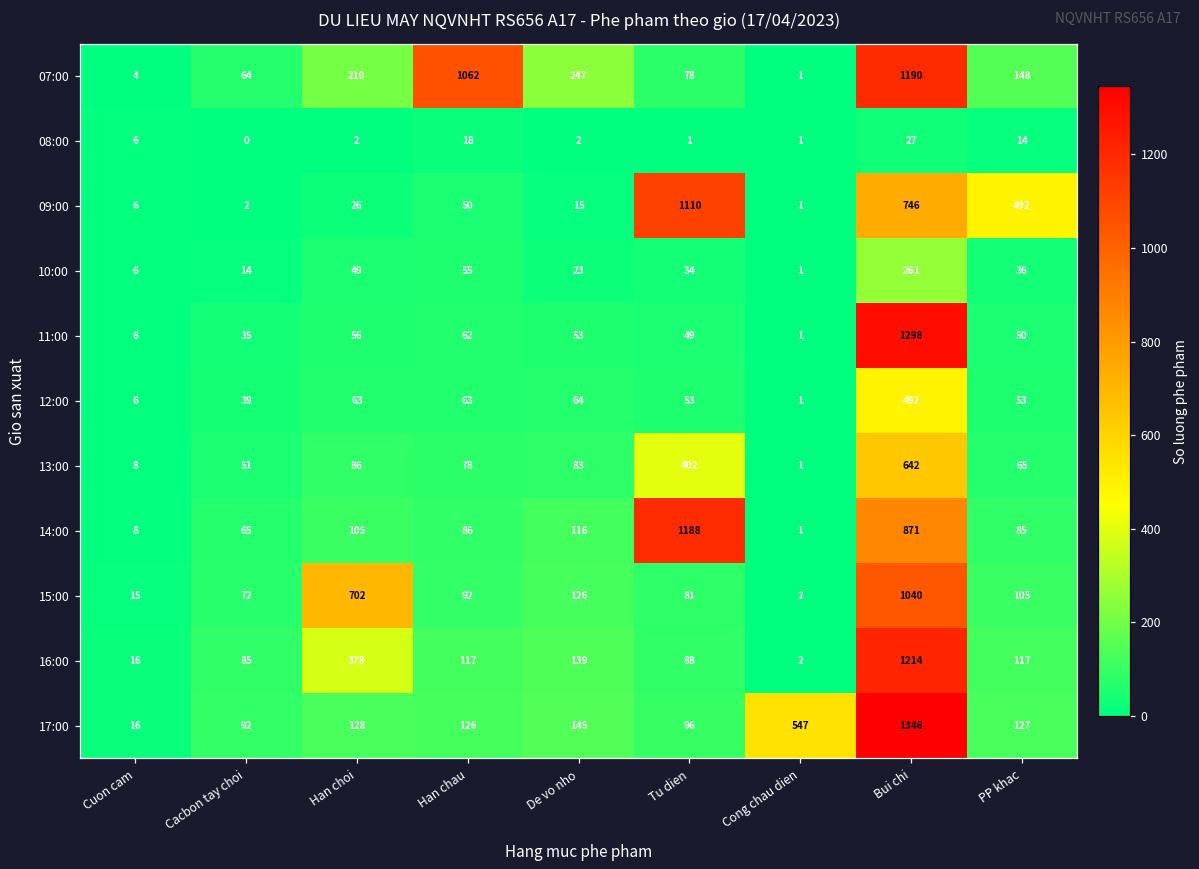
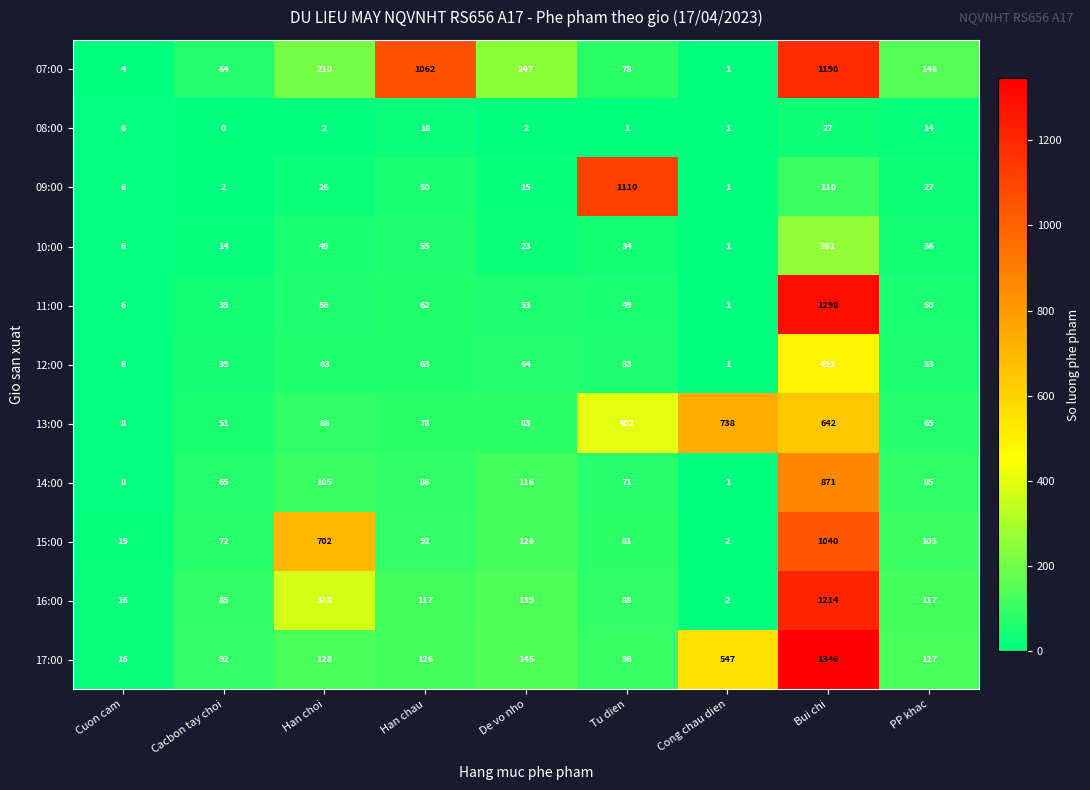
09:00, Bui chi: 746 -> 110
09:00, PP khac: 492 -> 27
13:00, Cong chau dien: 1 -> 738
14:00, Tu dien: 1188 -> 71
